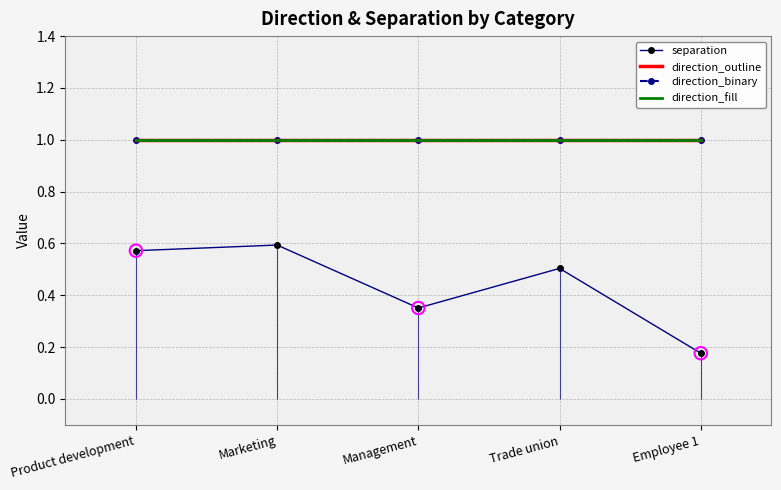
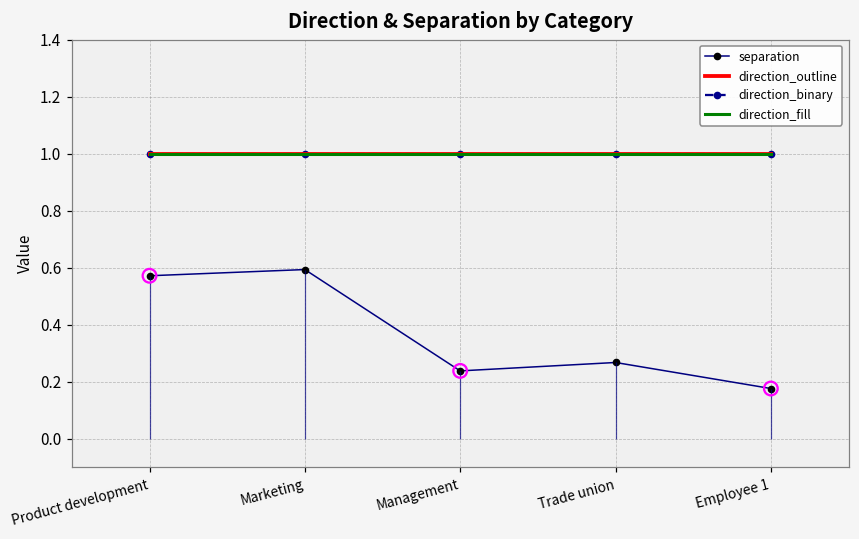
separation, Management: 0.35 -> 0.24
separation, Trade union: 0.50 -> 0.27
